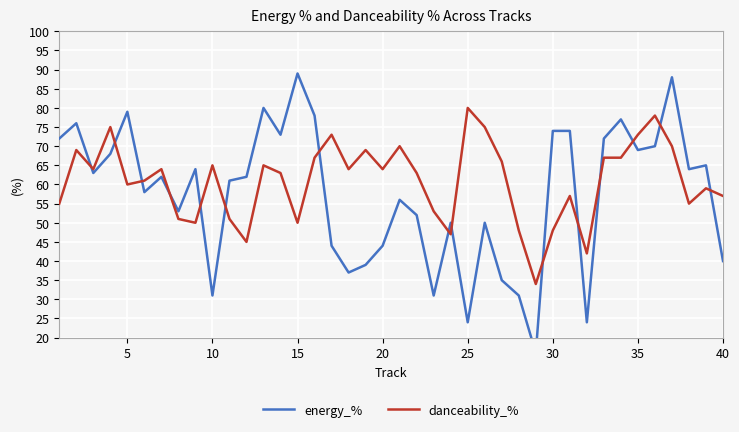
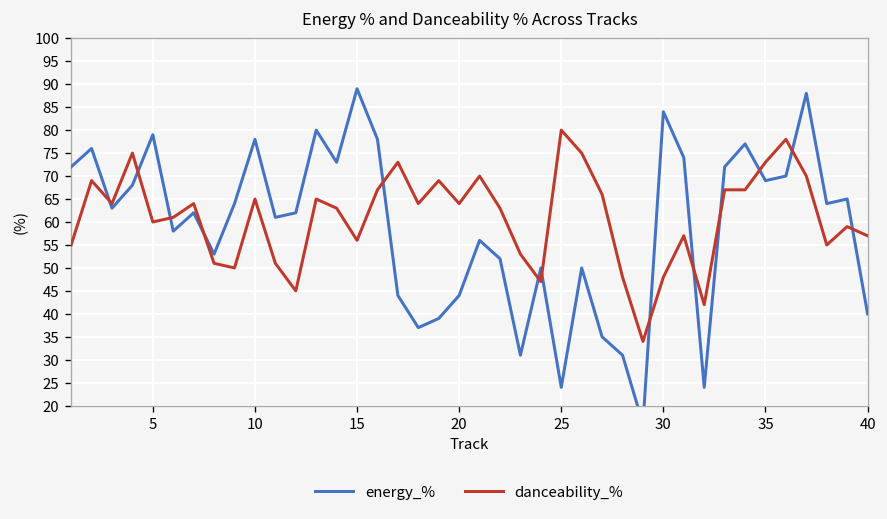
energy_%, 10: 31 -> 78
danceability_%, 15: 50 -> 56
energy_%, 30: 74 -> 84
